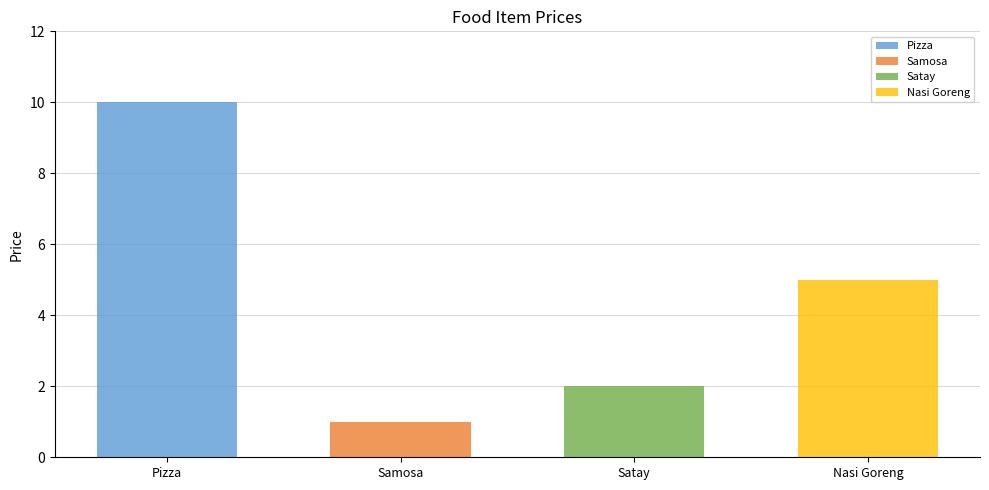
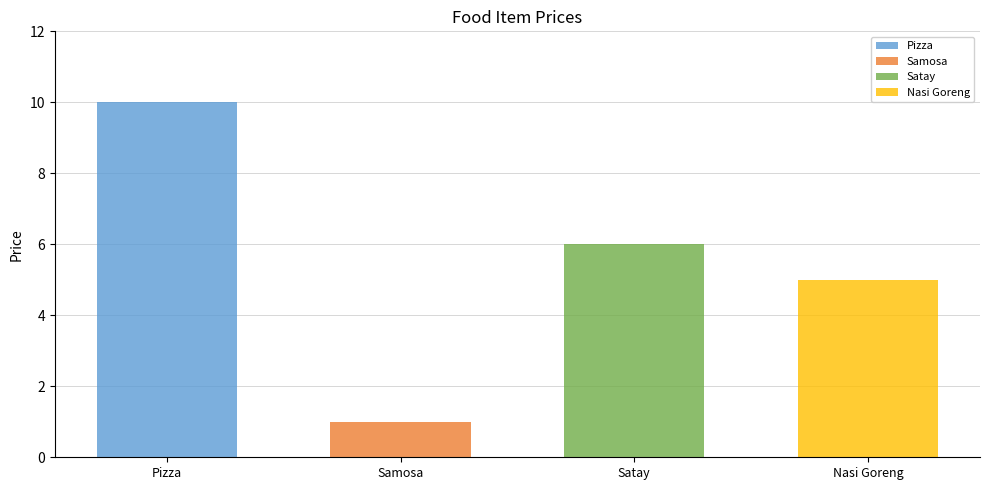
Satay: 2 -> 6
